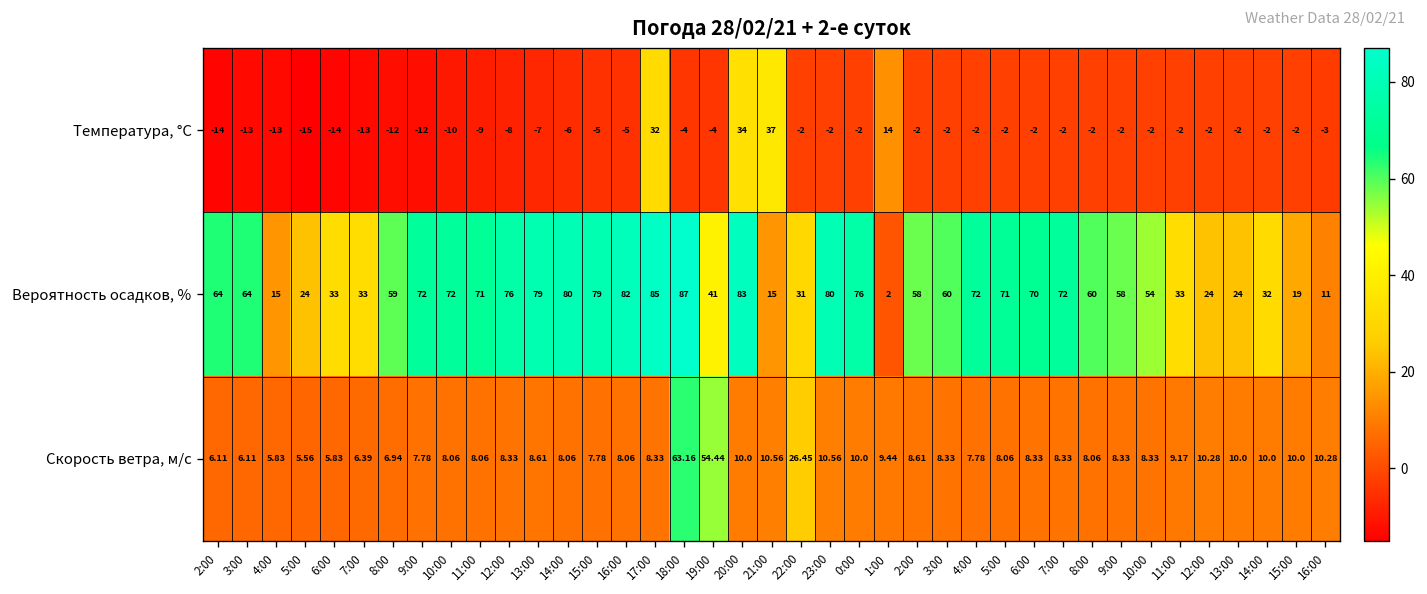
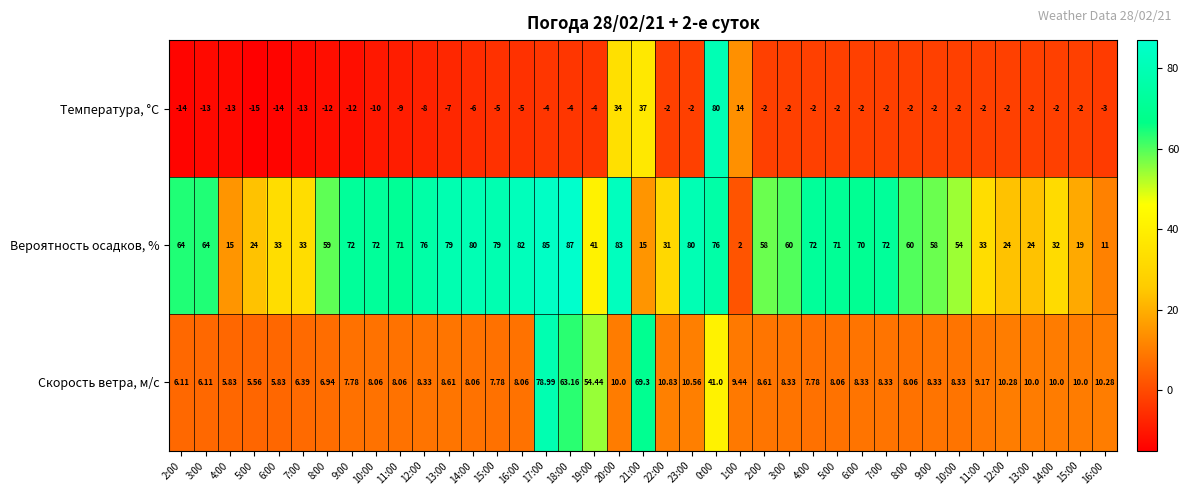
Температура, °C, 17:00: 32 -> -4
Температура, °C, 0:00: -2 -> 80
Скорость ветра, м/c, 17:00: 8.33 -> 78.99
Скорость ветра, м/c, 21:00: 10.56 -> 69.3
Скорость ветра, м/c, 22:00: 26.45 -> 10.83
Скорость ветра, м/c, 0:00: 10.0 -> 41.0
